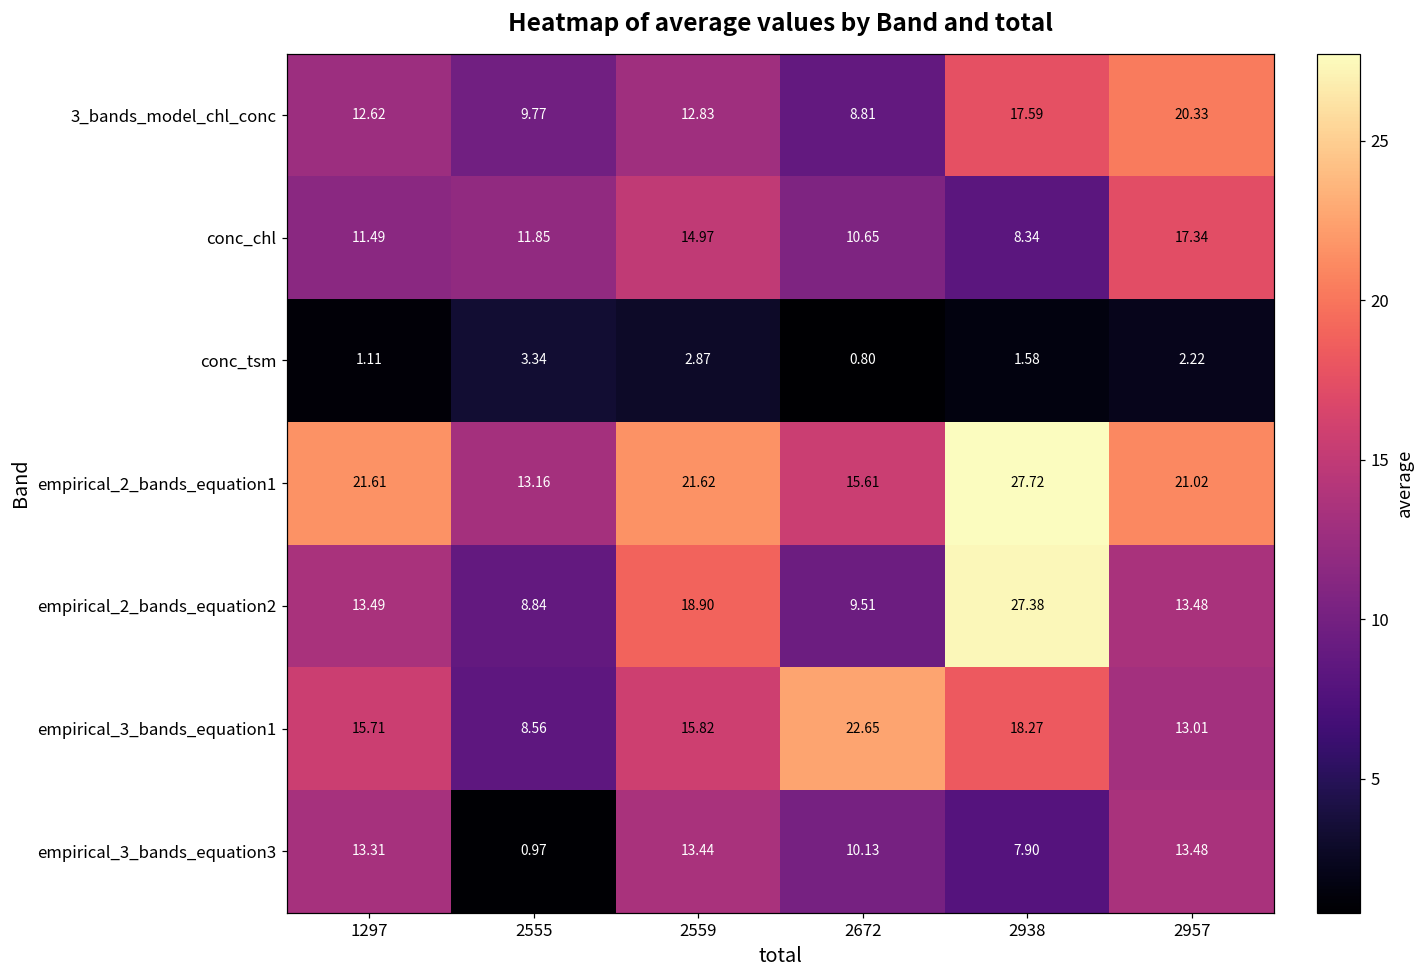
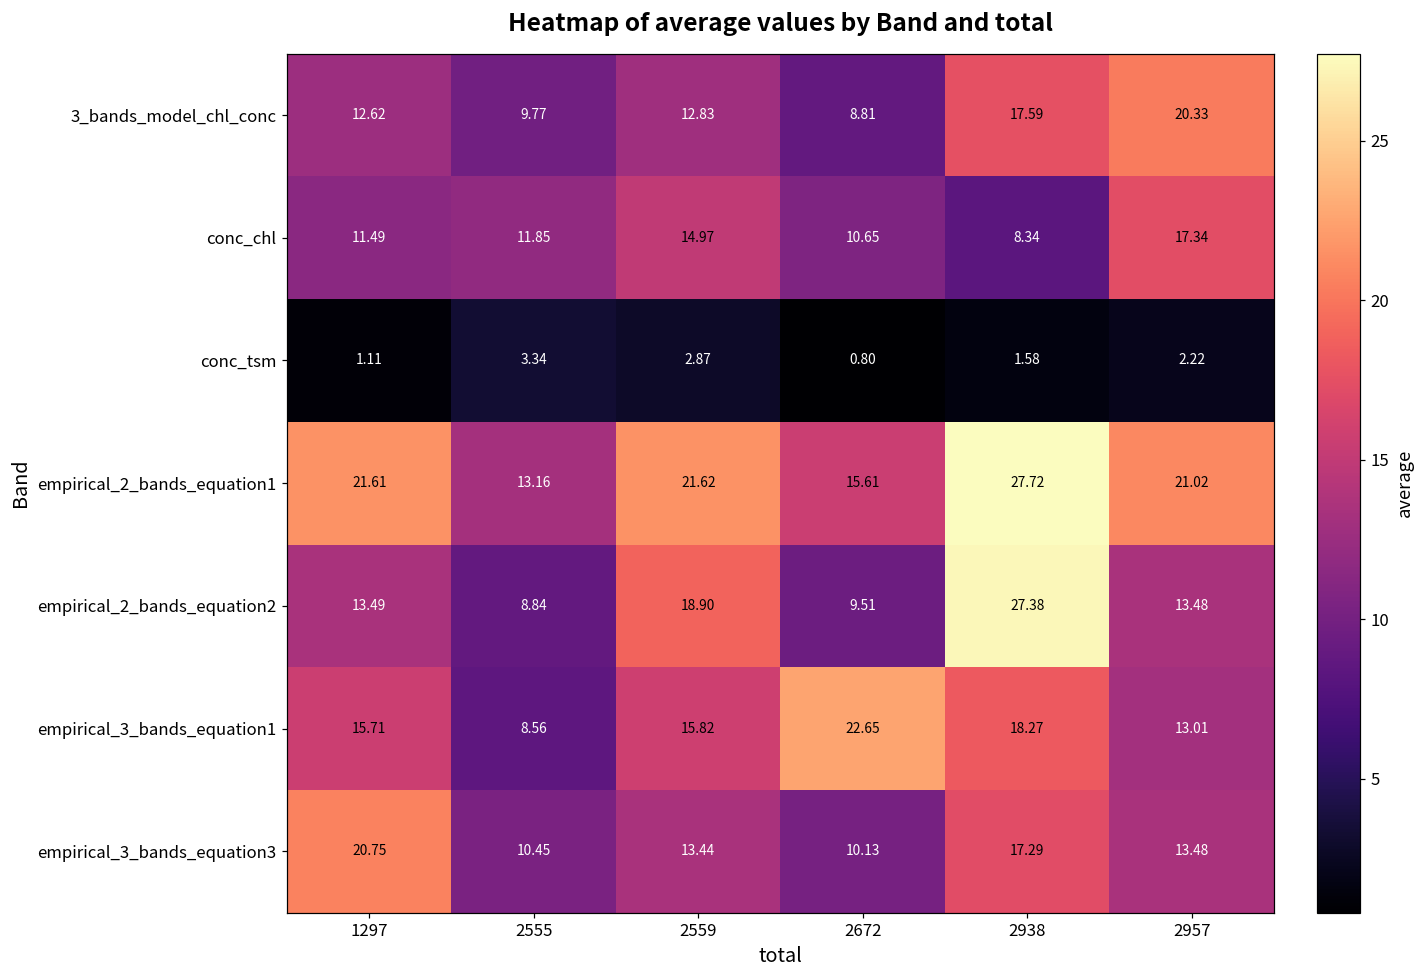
empirical_3_bands_equation3, 1297: 13.31 -> 20.75
empirical_3_bands_equation3, 2555: 0.97 -> 10.45
empirical_3_bands_equation3, 2938: 7.90 -> 17.29
